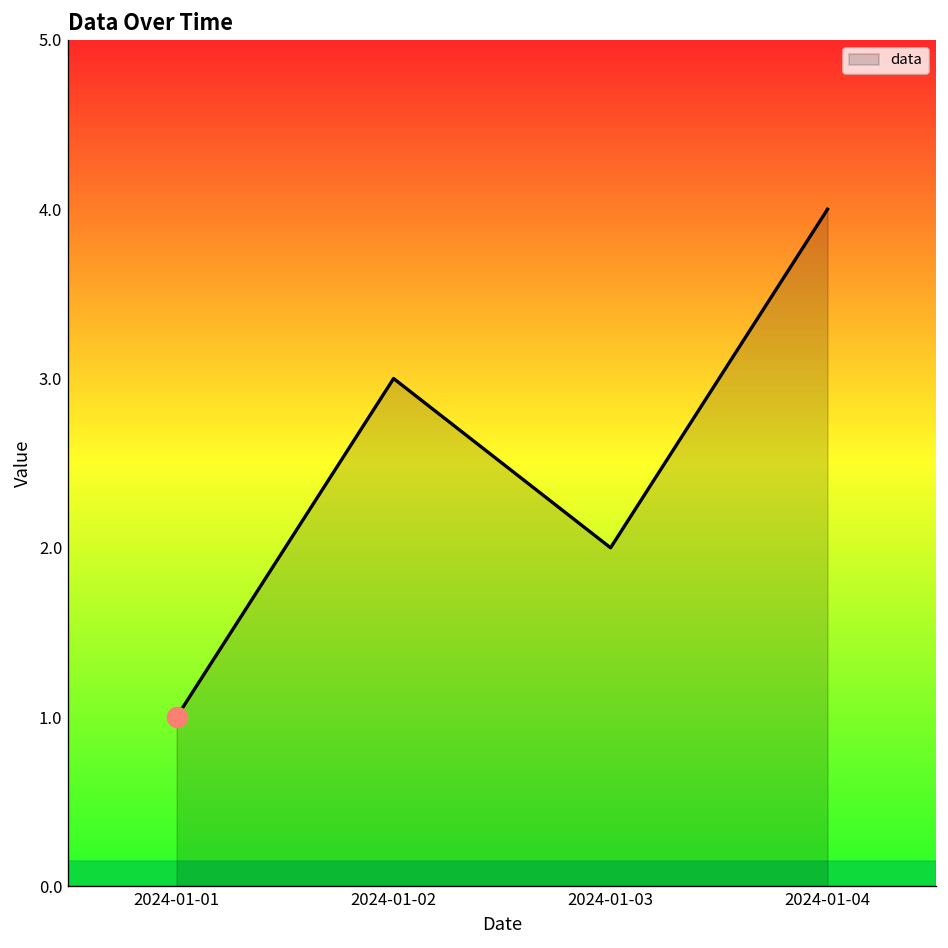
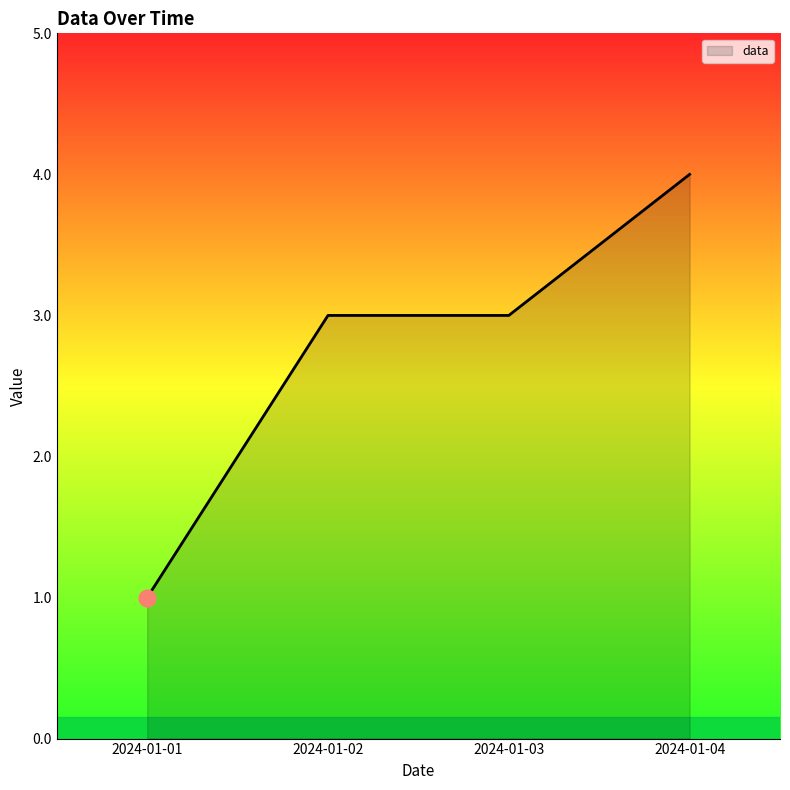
data, 2024-01-03: 2 -> 3
